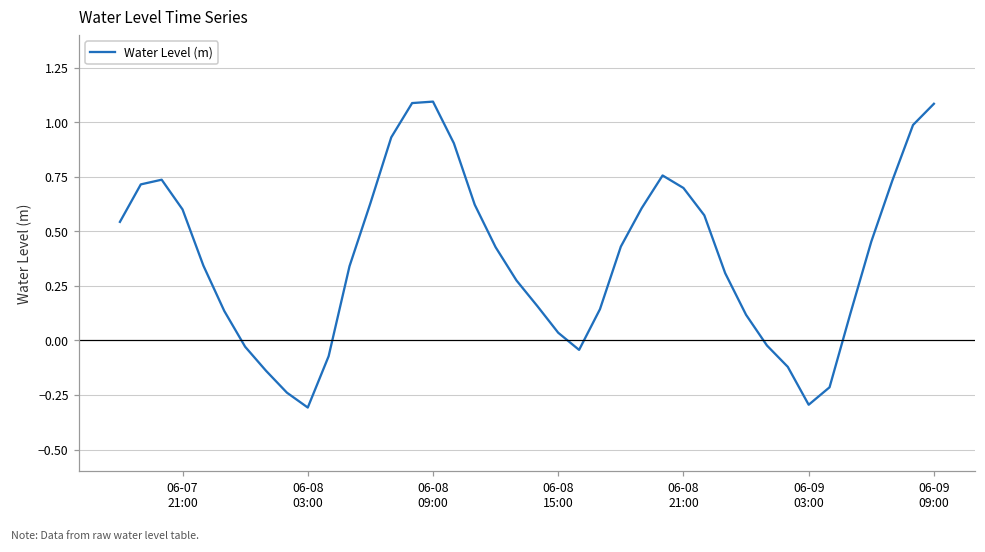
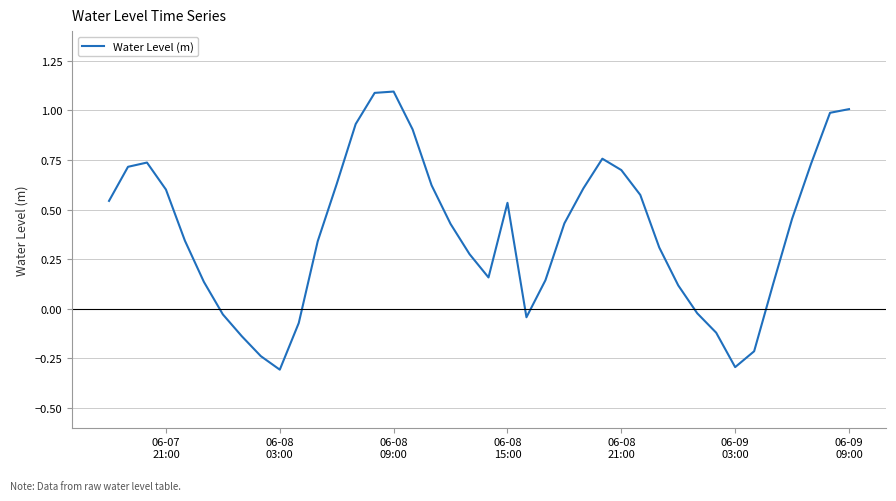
06-08 15:00: 0.04 -> 0.53
06-09 09:00: 1.09 -> 1.01
